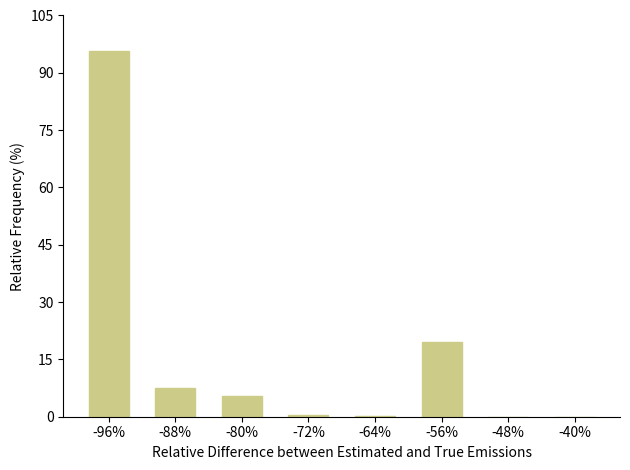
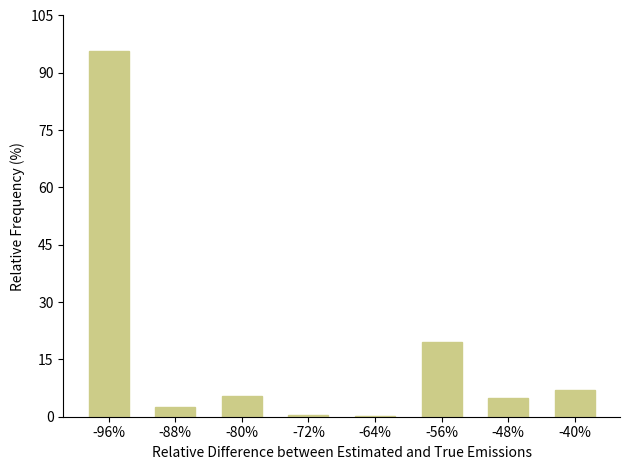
-88%: 7 -> 2
-48%: 0 -> 5
-40%: 0 -> 7
